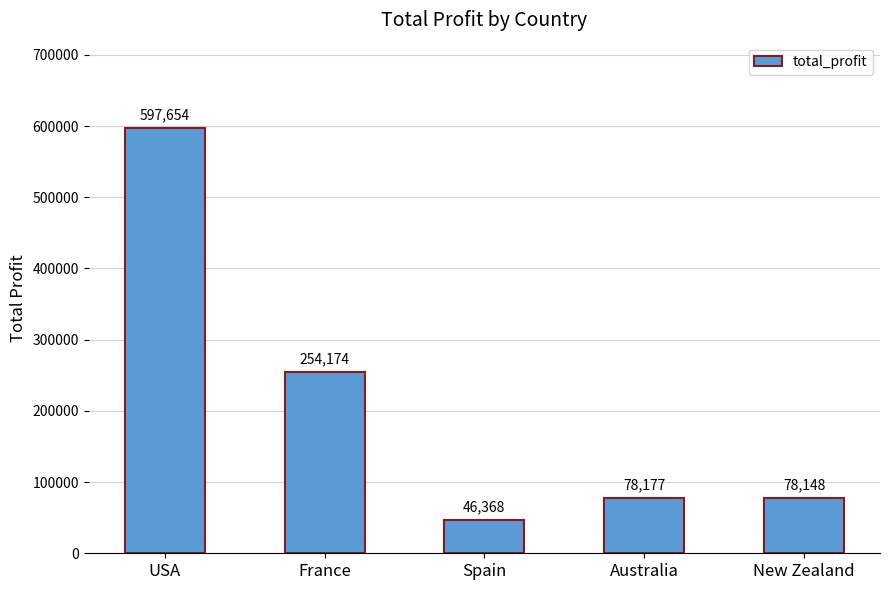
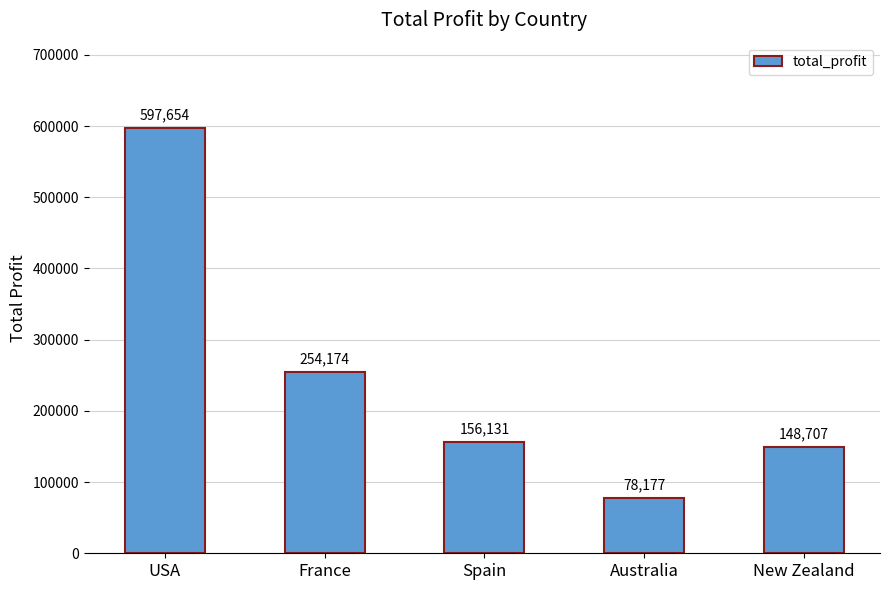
Spain: 46,368 -> 156,131
New Zealand: 78,148 -> 148,707
